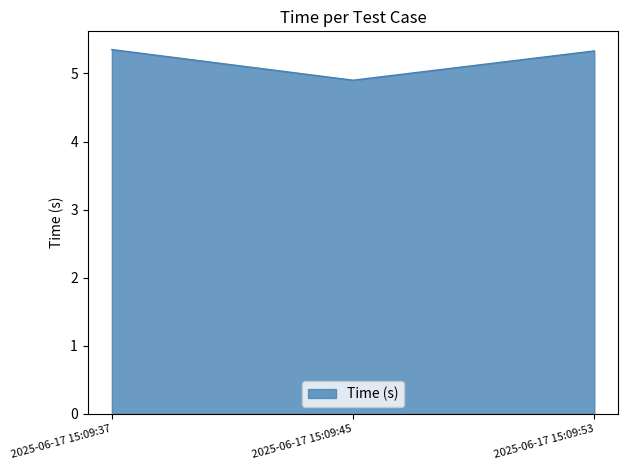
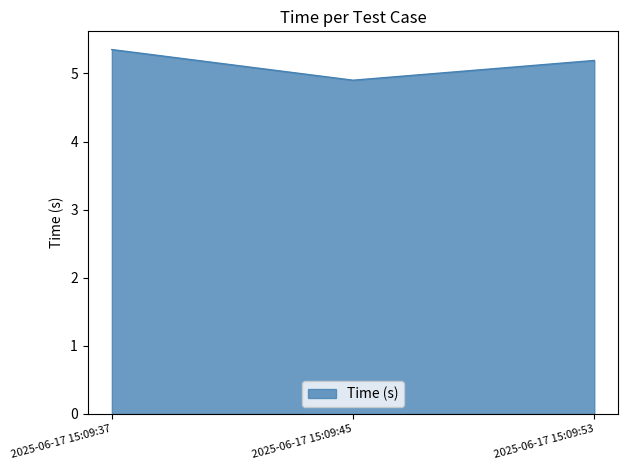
2025-06-17 15:09:53: 5.3 -> 5.2
